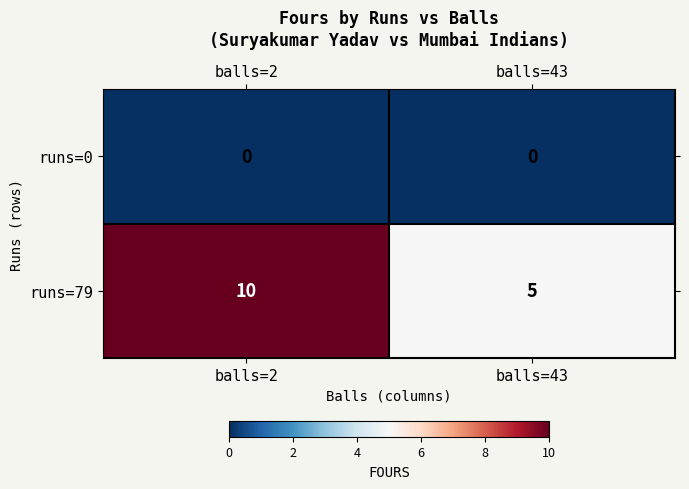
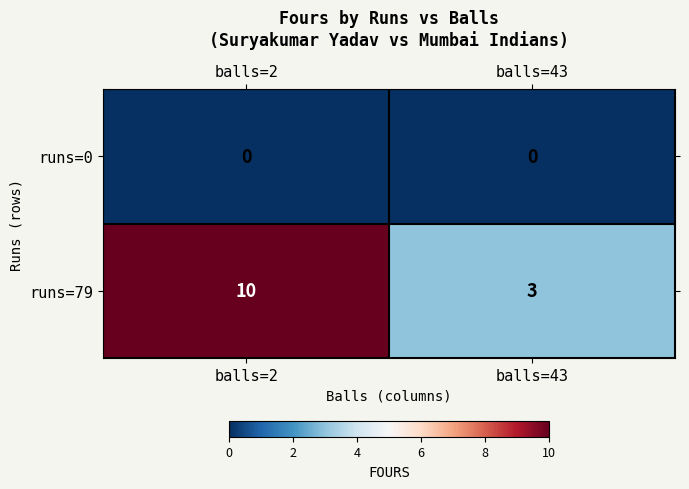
runs=79, balls=43: 5 -> 3
